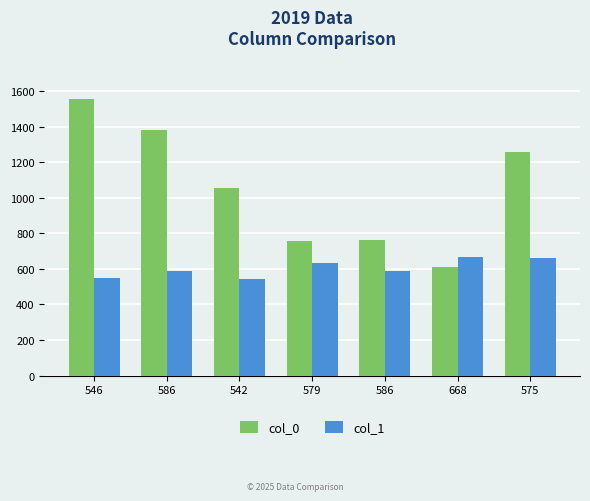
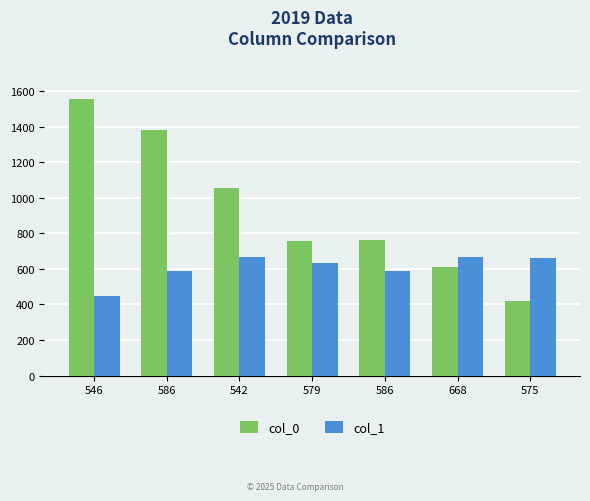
col_1, 546: 550 -> 450
col_1, 542: 540 -> 670
col_0, 575: 1260 -> 420
